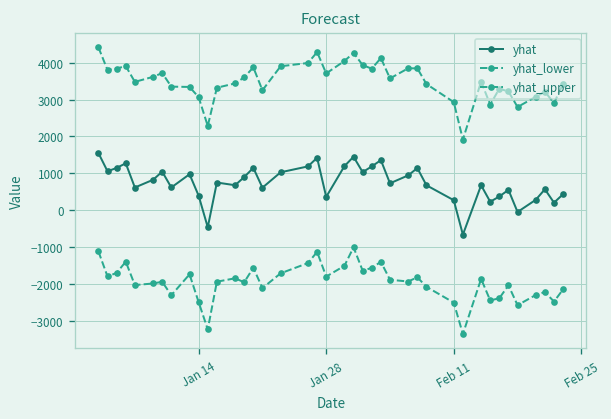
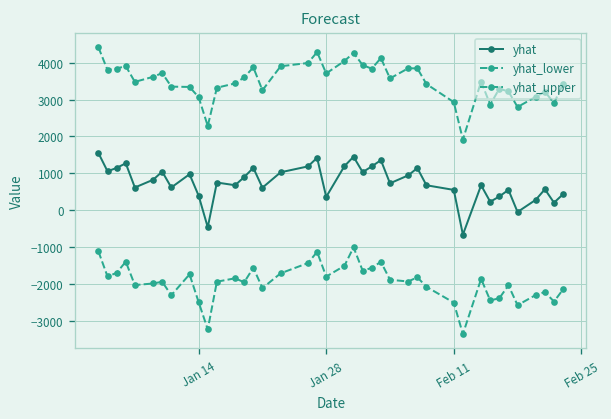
yhat, Feb 11: 300 -> 500
